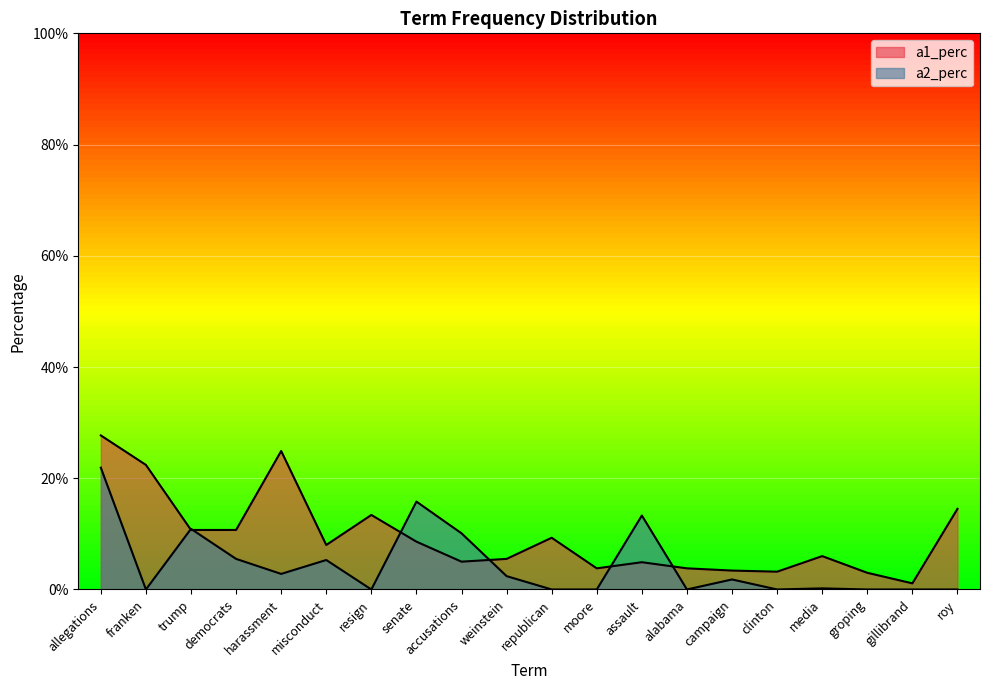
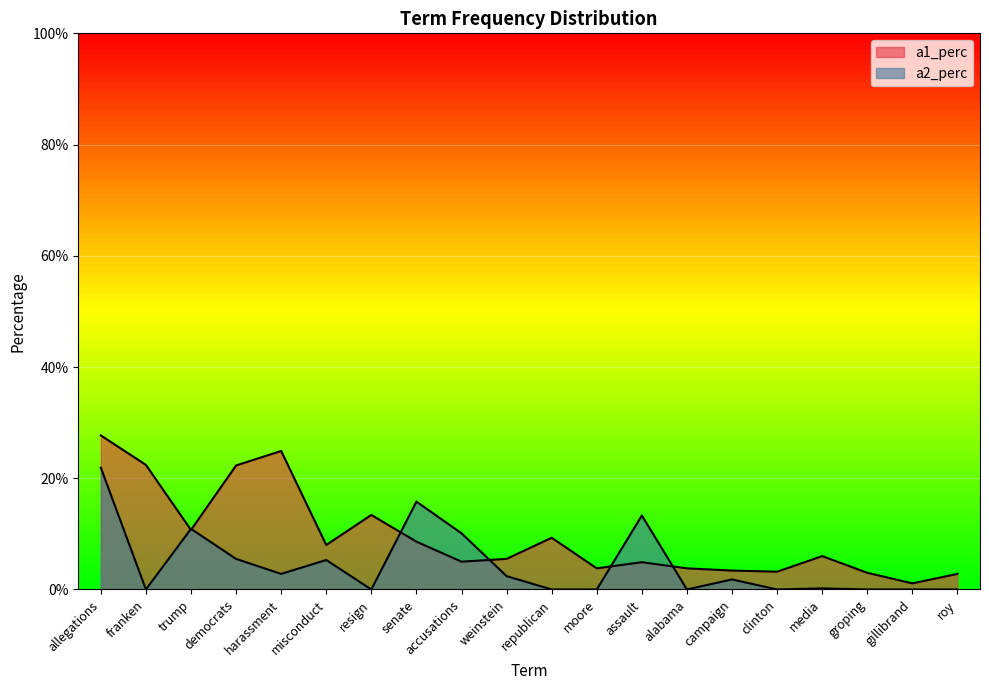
a1_perc, democrats: 11% -> 22%
a1_perc, roy: 14% -> 3%
